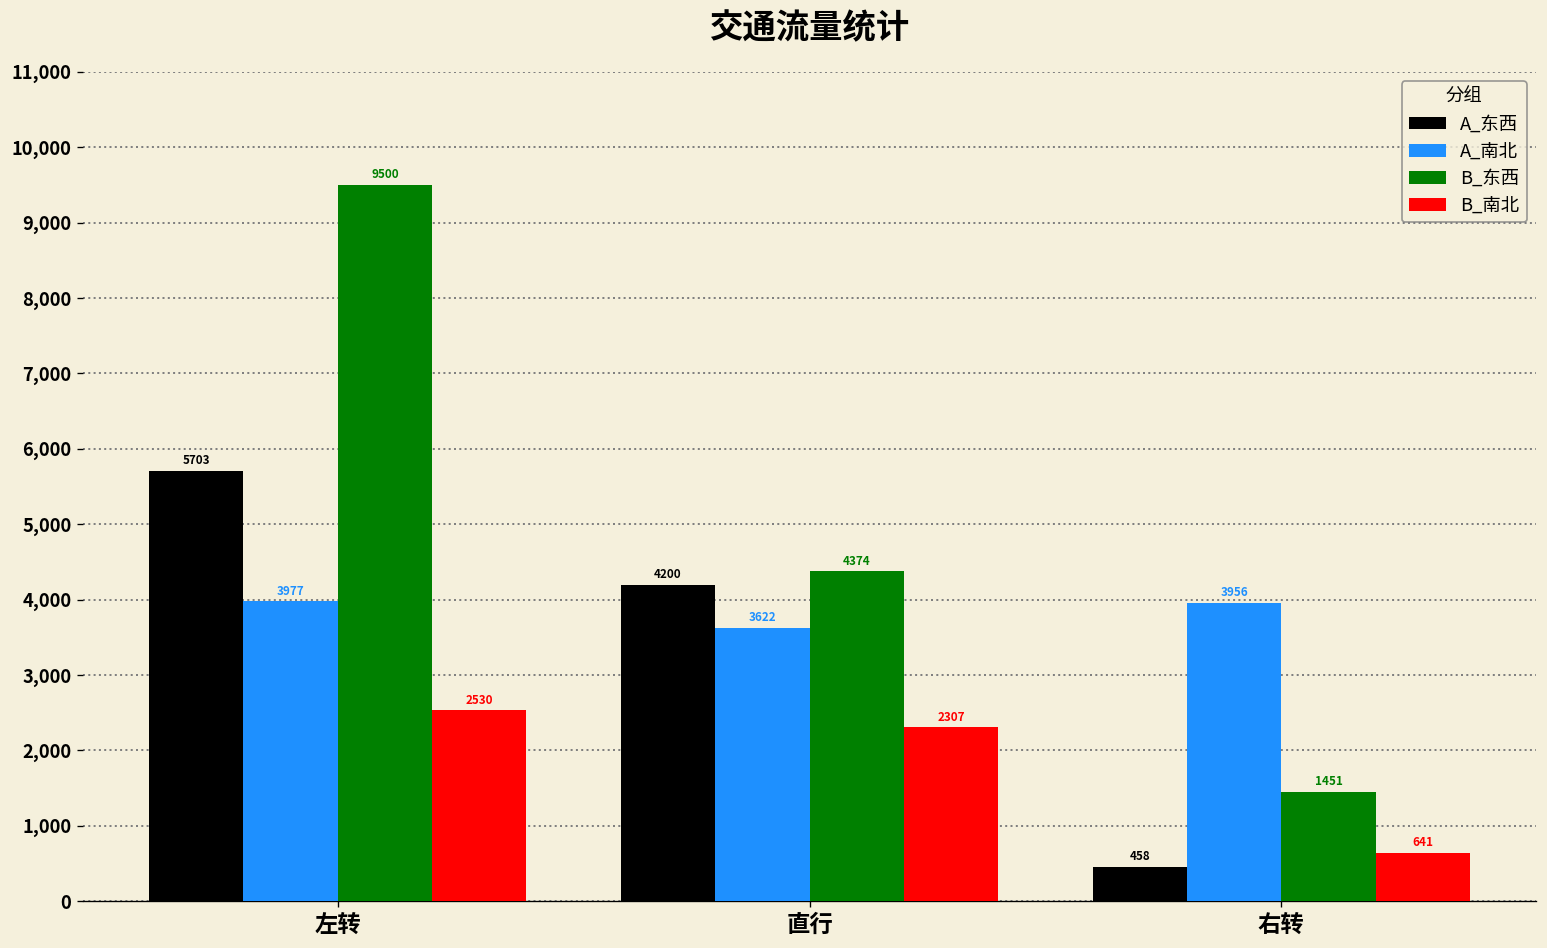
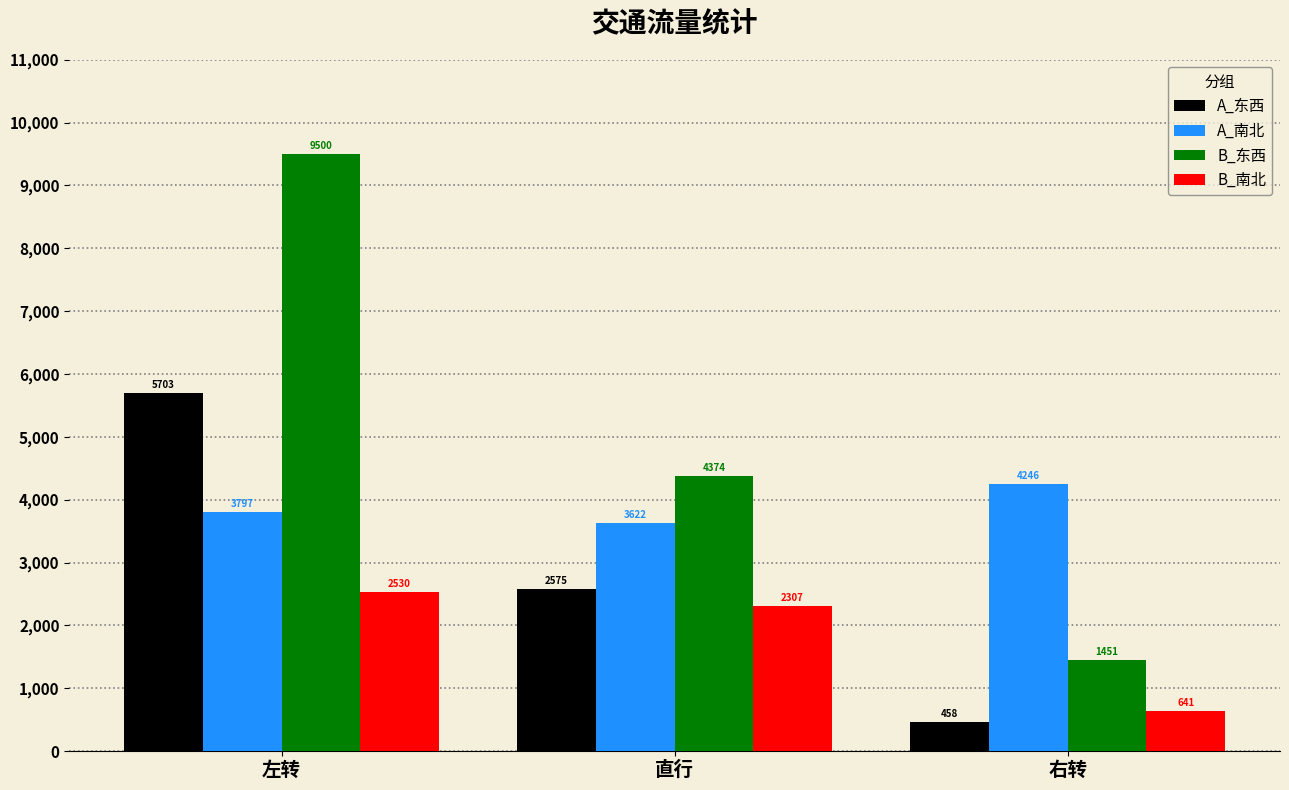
A_南北, 左转: 3977 -> 3797
A_东西, 直行: 4200 -> 2575
A_南北, 右转: 3956 -> 4246
